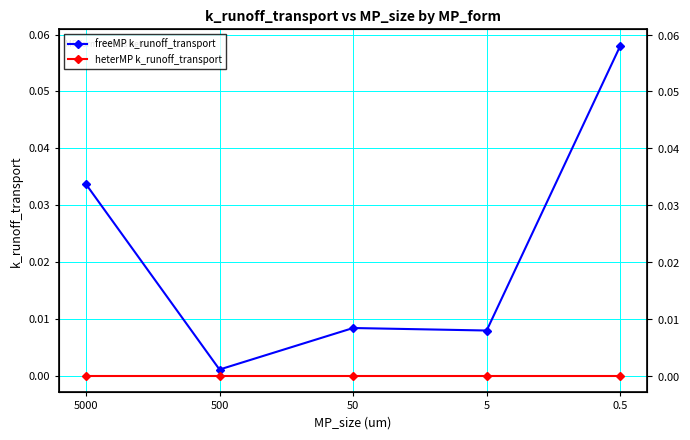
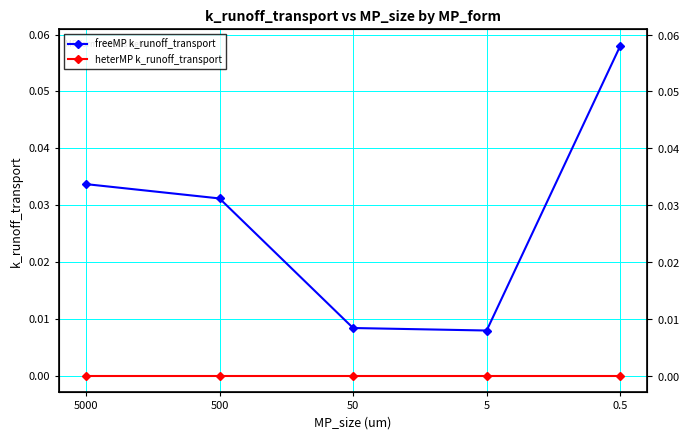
freeMP k_runoff_transport, 500: 0.001 -> 0.031
